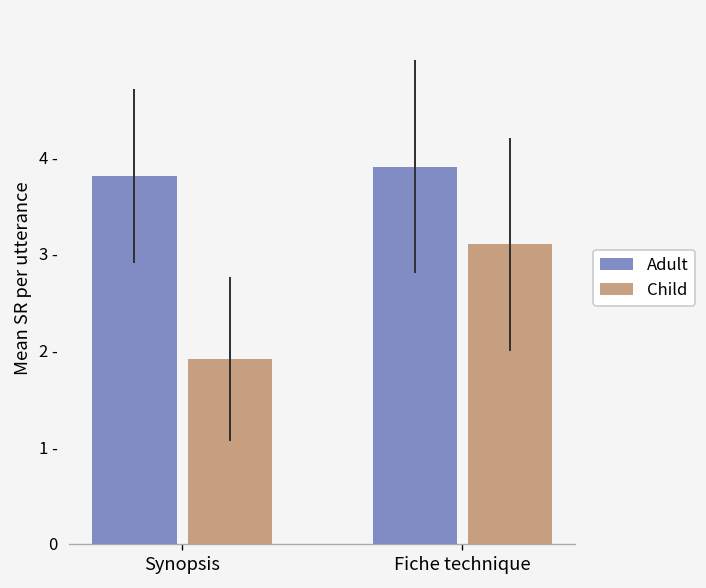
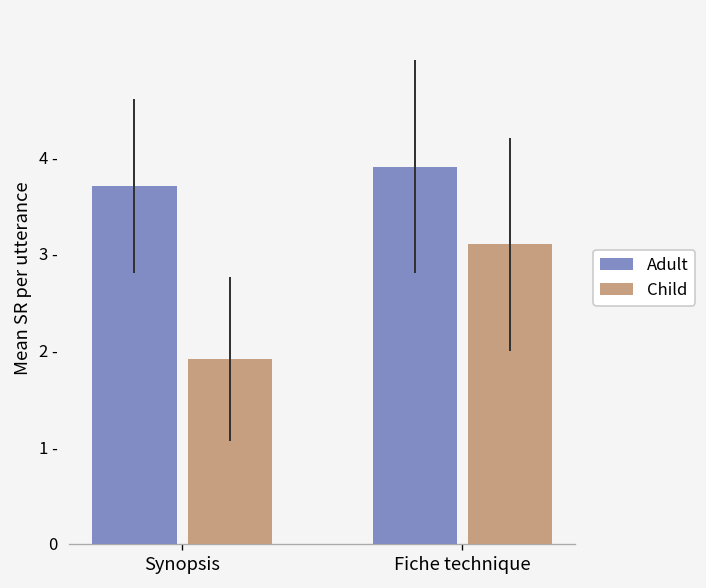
Adult, Synopsis: 3.8 - -> 3.7 -
